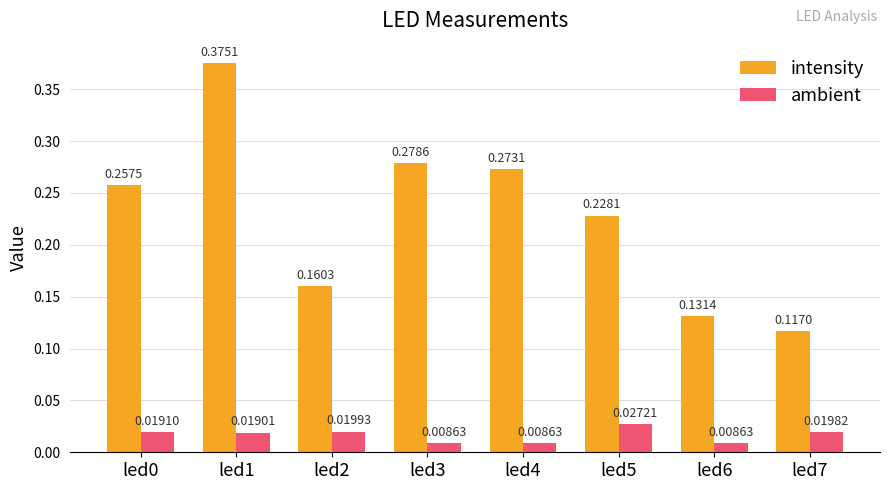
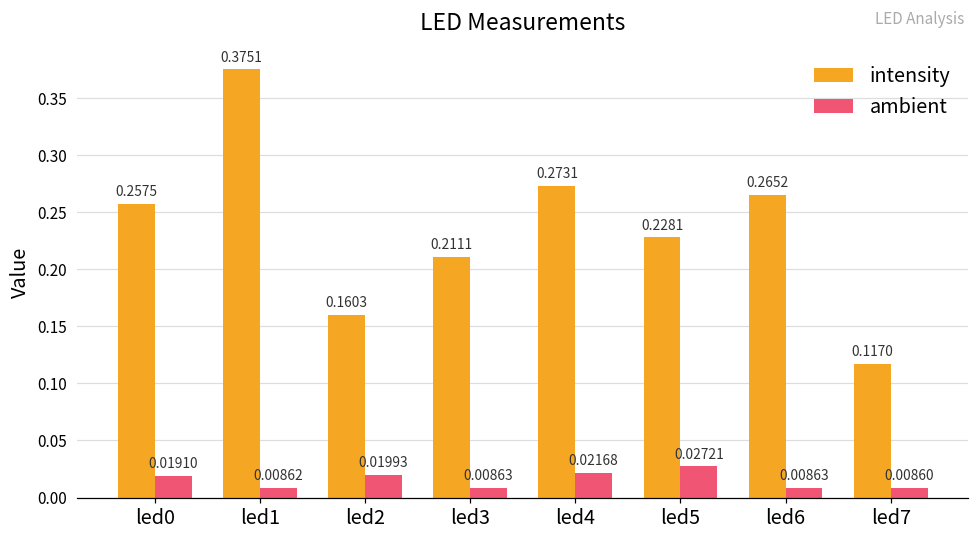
ambient, led1: 0.01901 -> 0.00862
intensity, led3: 0.2786 -> 0.2111
ambient, led4: 0.00863 -> 0.02168
intensity, led6: 0.1314 -> 0.2652
ambient, led7: 0.01982 -> 0.00860
